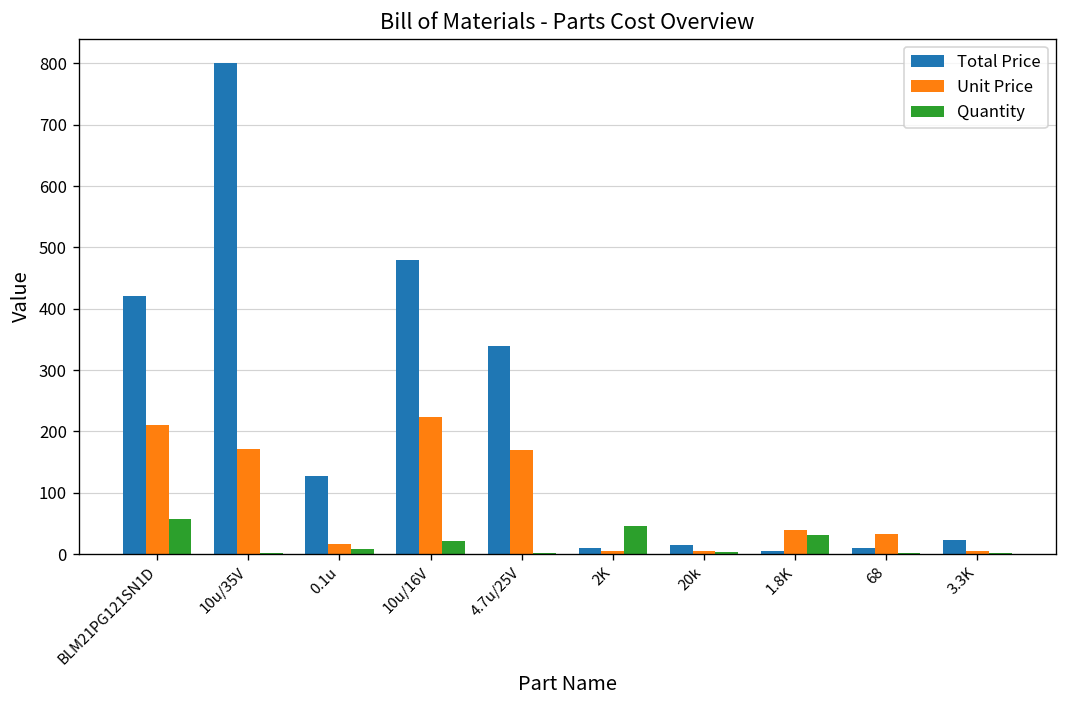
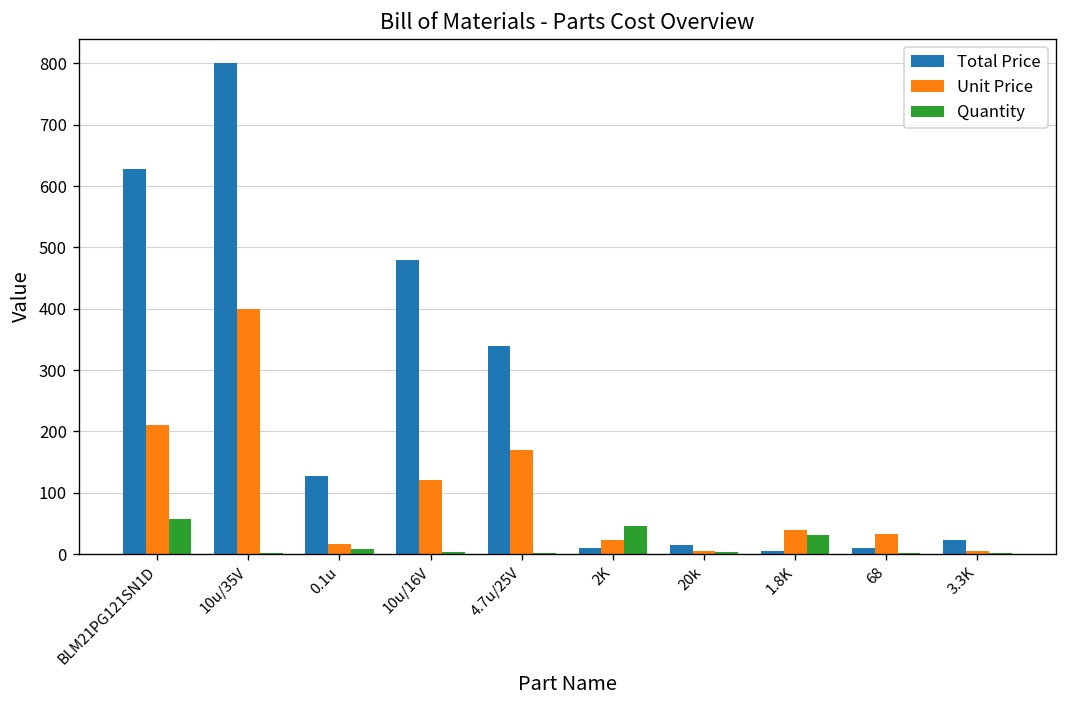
Total Price, BLM21PG121SN1D: 420 -> 630
Unit Price, 10u/35V: 170 -> 400
Unit Price, 10u/16V: 220 -> 120
Quantity, 10u/16V: 20 -> 0
Unit Price, 2K: 10 -> 20
